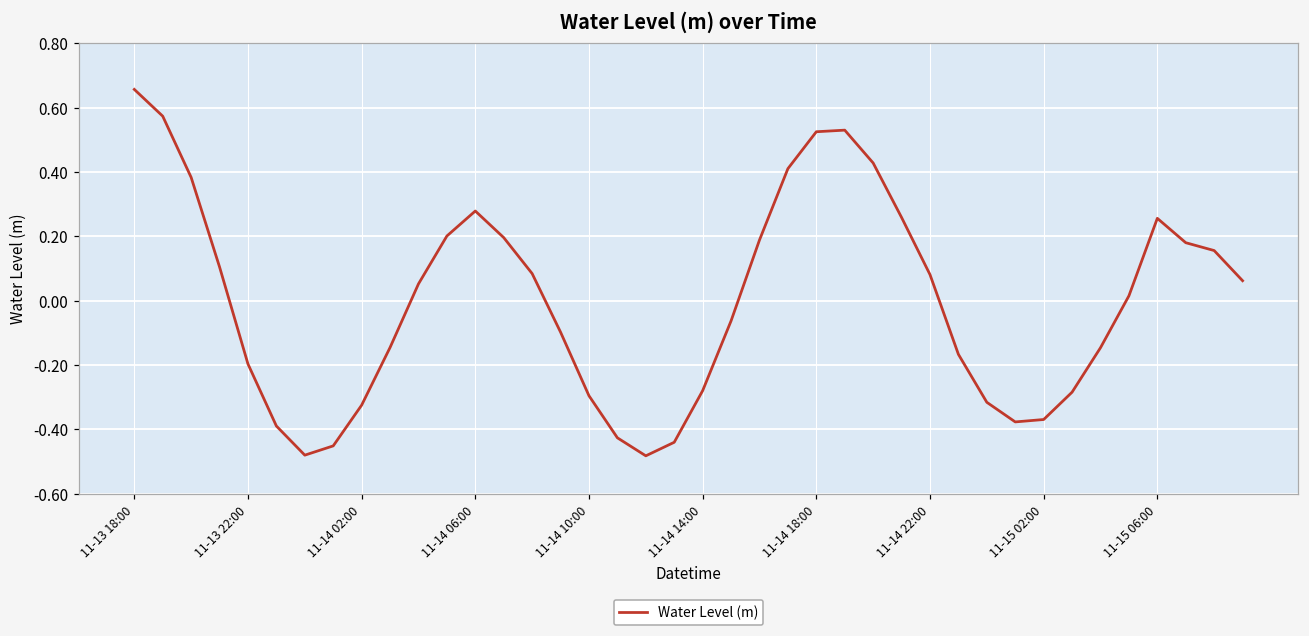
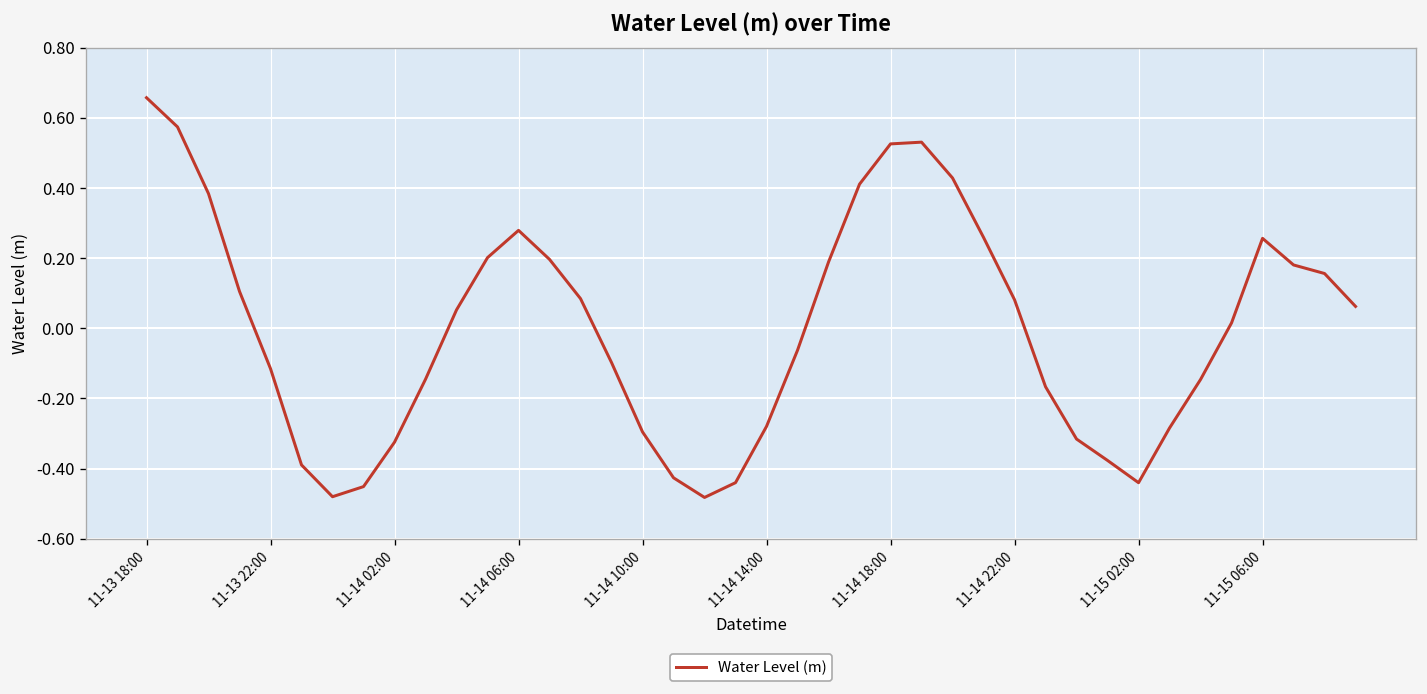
11-13 22:00: -0.20 -> -0.12
11-15 02:00: -0.37 -> -0.44
